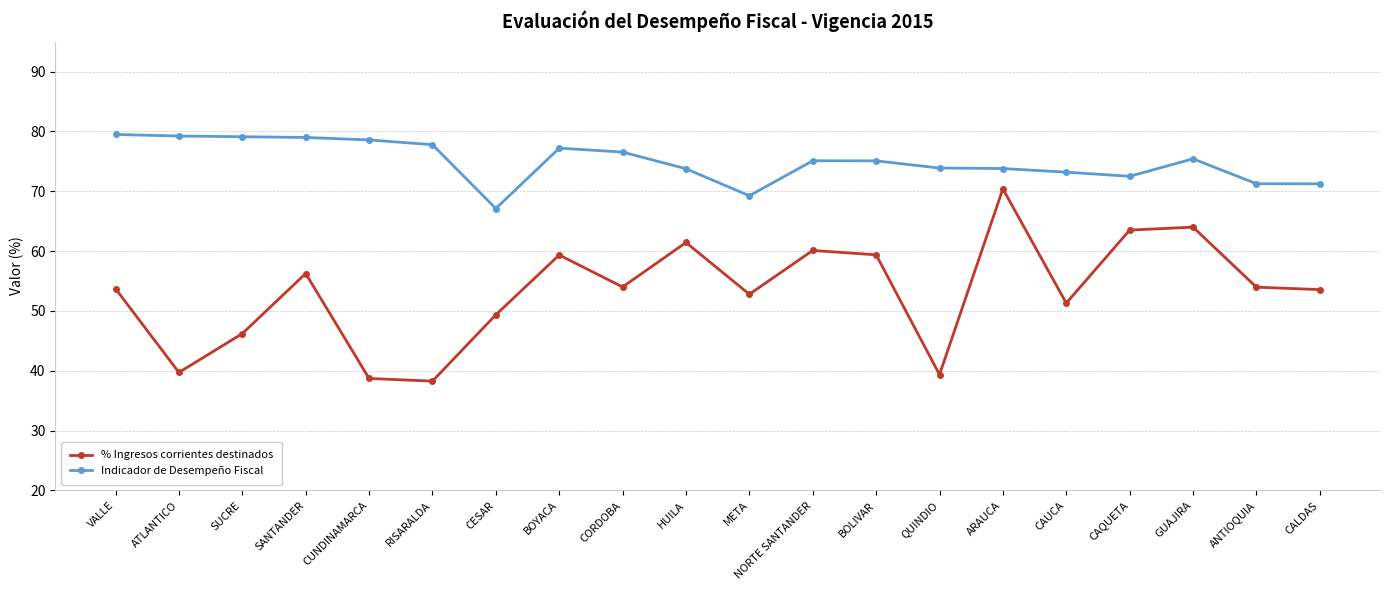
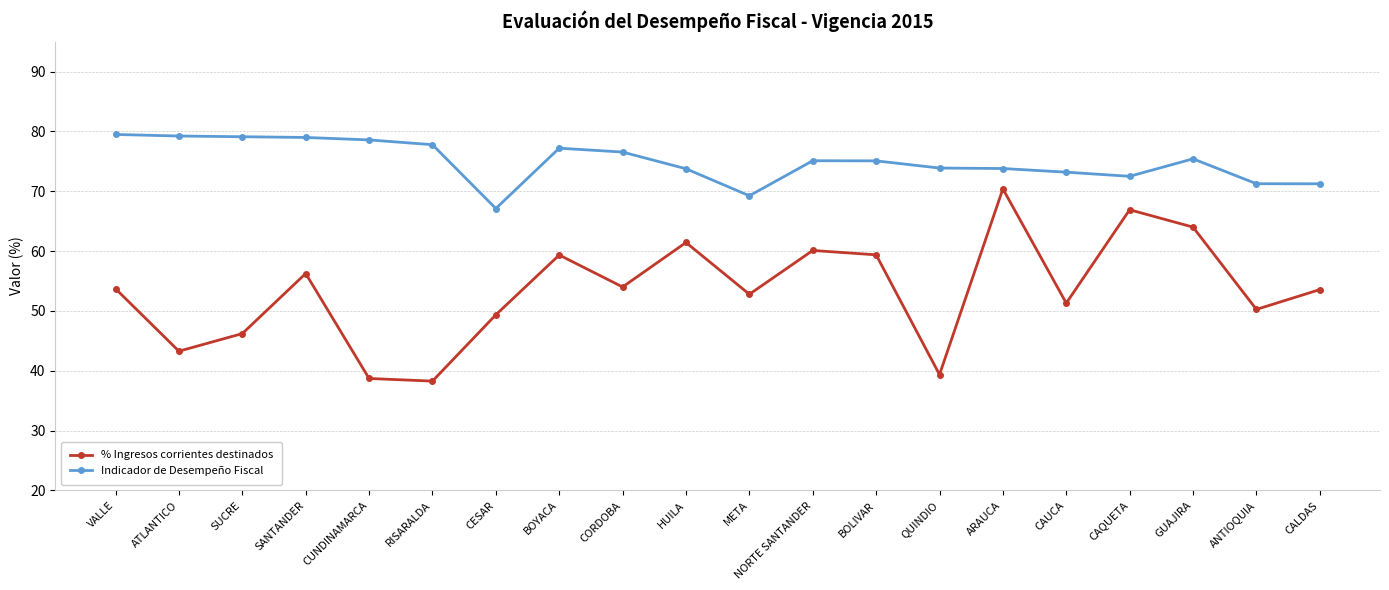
% Ingresos corrientes destinados, ATLANTICO: 40 -> 43
% Ingresos corrientes destinados, CAQUETA: 64 -> 67
% Ingresos corrientes destinados, ANTIOQUIA: 54 -> 50
